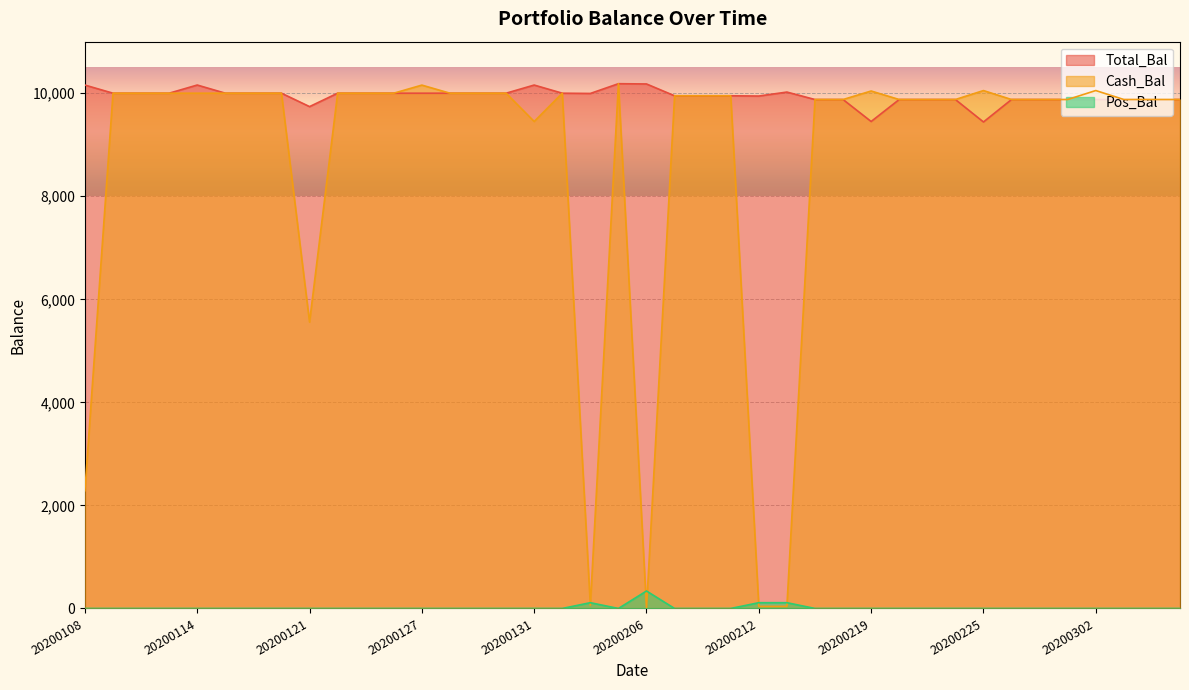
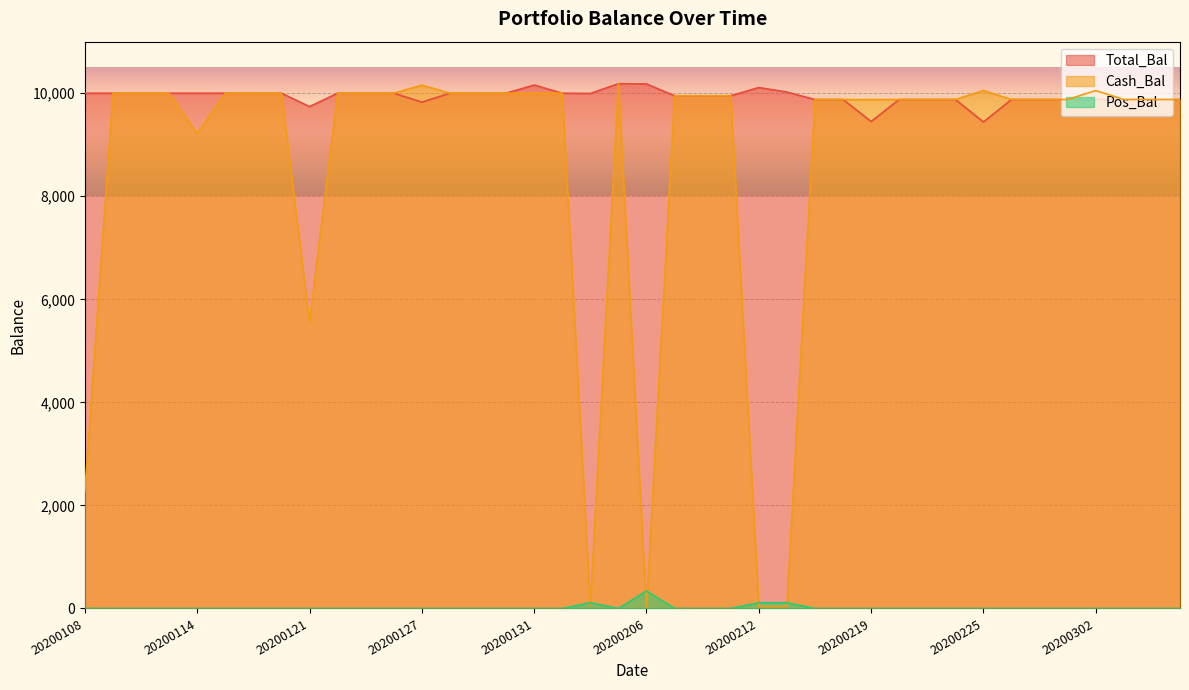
Total_Bal, 20200108: 10,200 -> 10,000
Total_Bal, 20200114: 10,200 -> 10,000
Cash_Bal, 20200114: 10,000 -> 9,200
Total_Bal, 20200127: 10,000 -> 9,800
Cash_Bal, 20200131: 9,500 -> 10,000
Total_Bal, 20200212: 9,900 -> 10,100
Cash_Bal, 20200219: 10,000 -> 9,900
